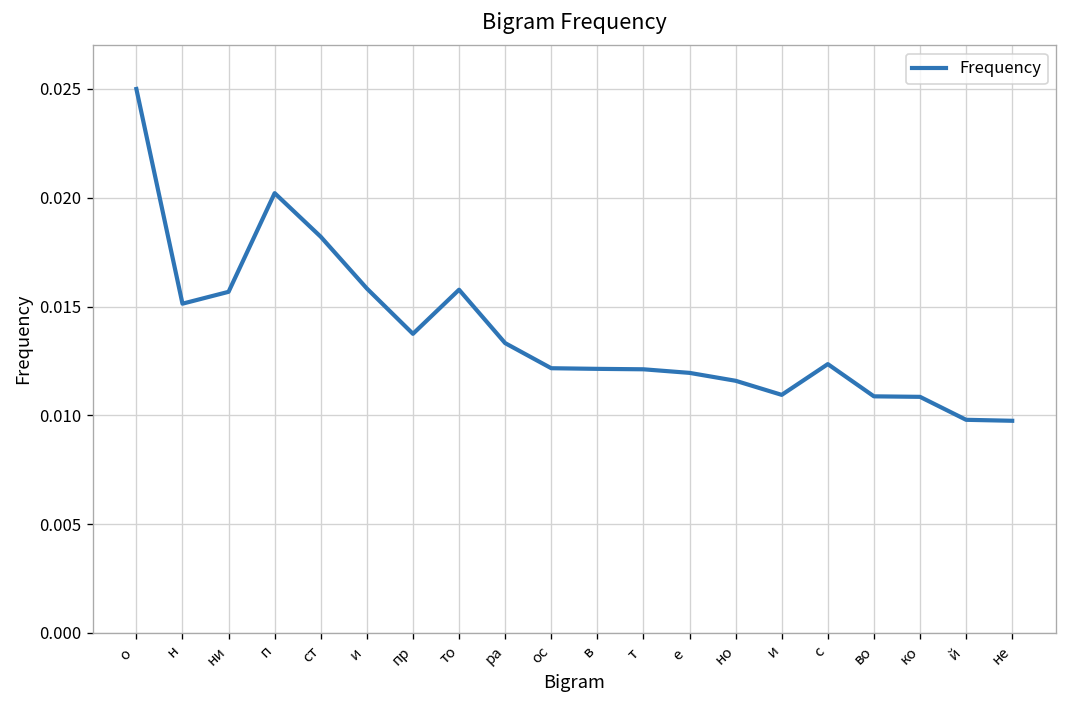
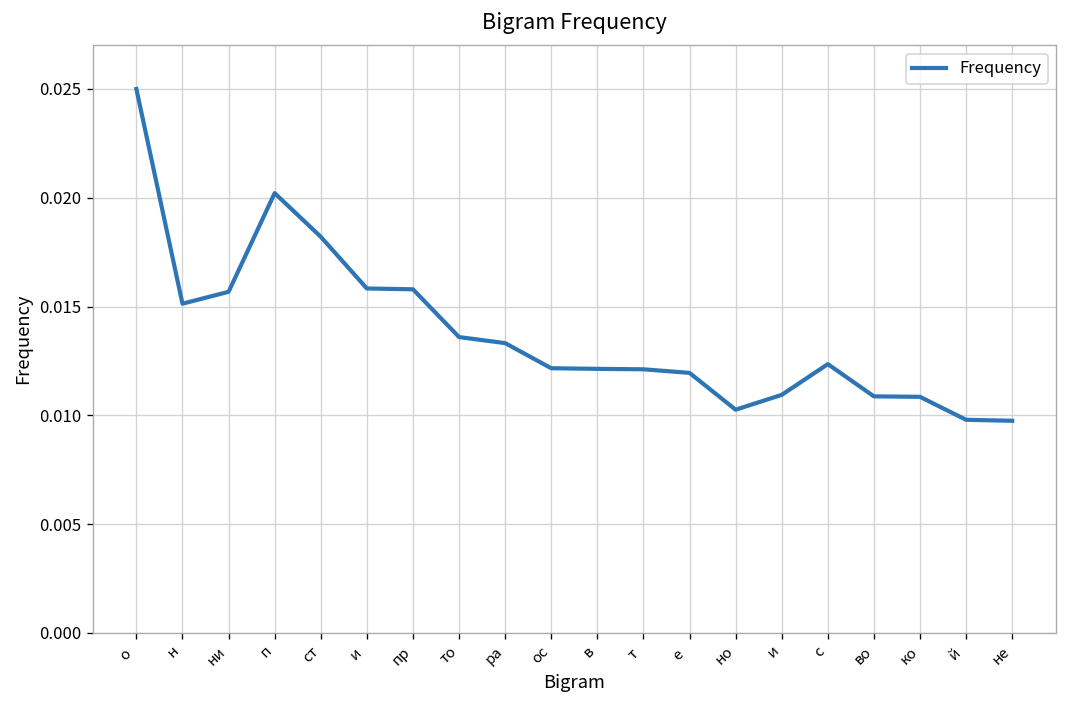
пр: 0.0137 -> 0.0158
то: 0.0158 -> 0.0136
но: 0.0116 -> 0.0103
